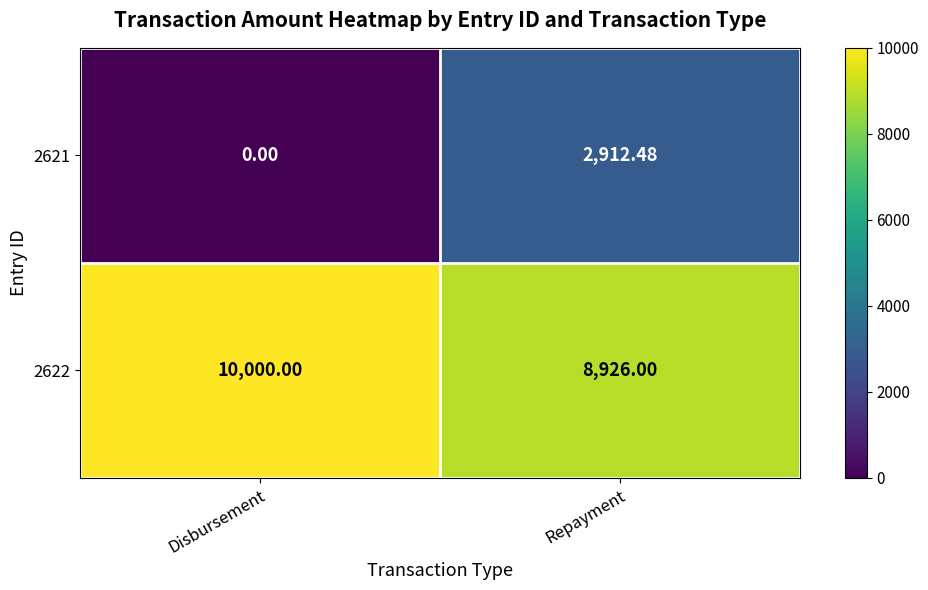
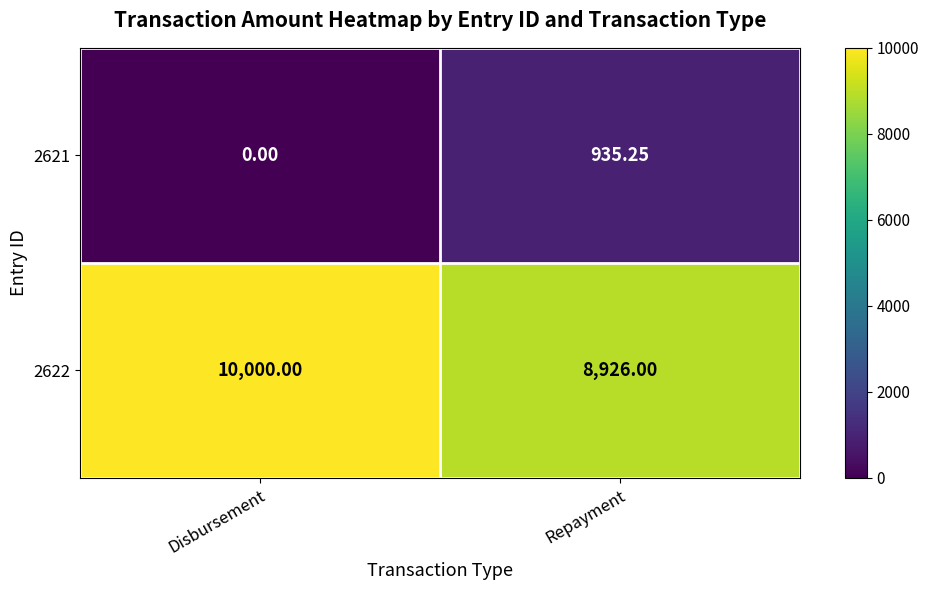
2621, Repayment: 2,912.48 -> 935.25
